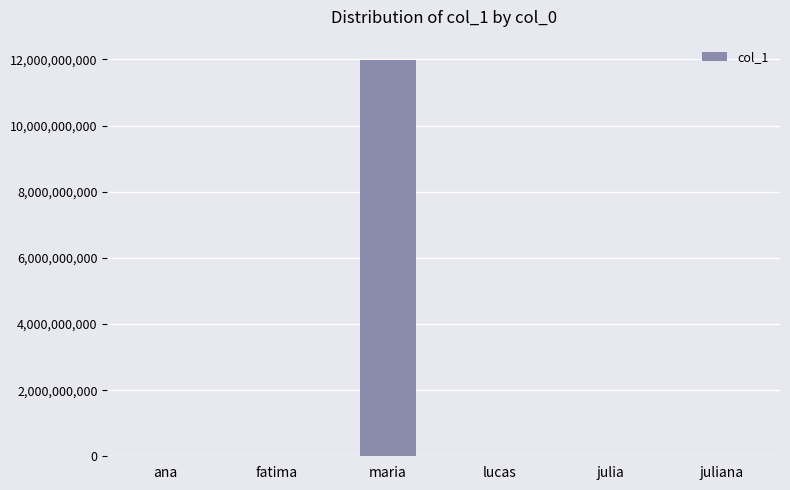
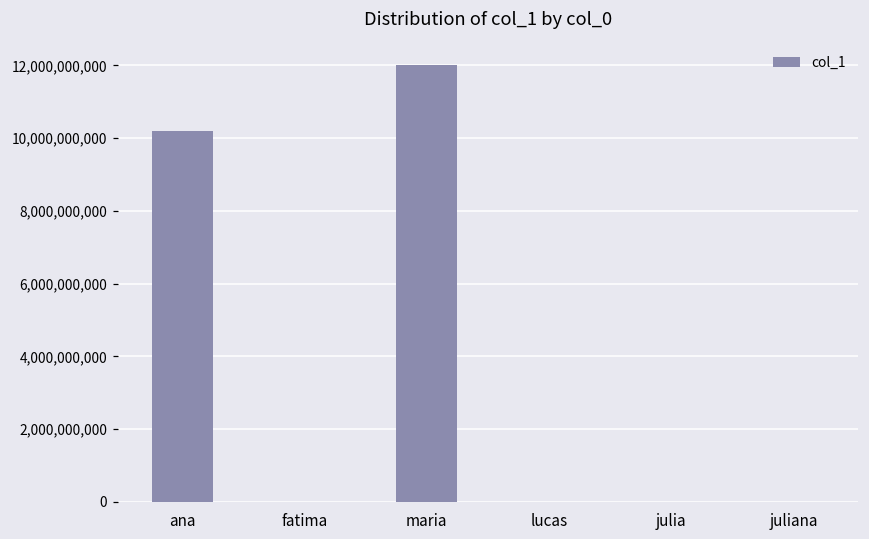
ana: 0 -> 10,200,000,000
